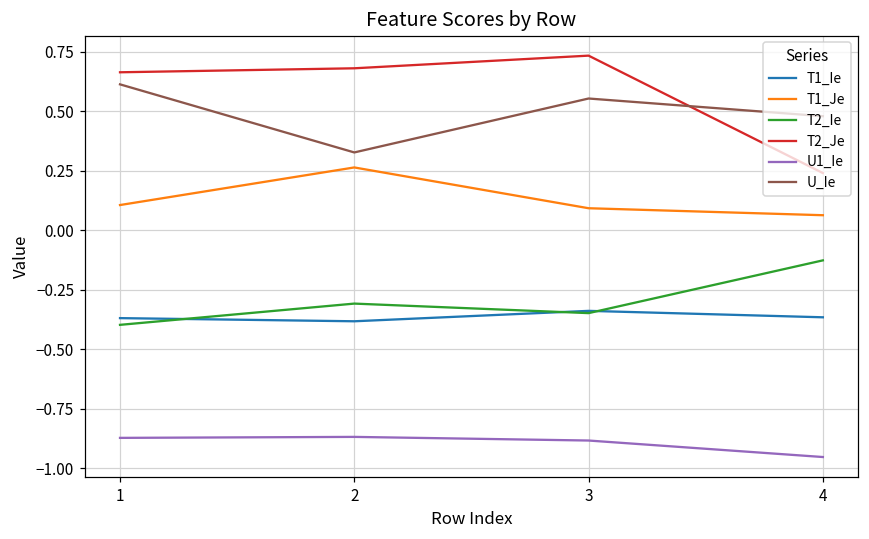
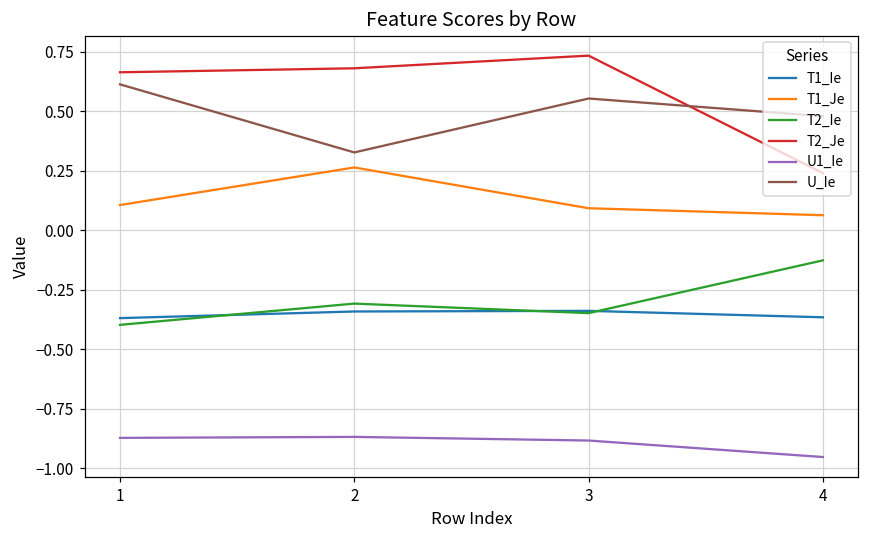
T1_Ie, 2: -0.38 -> -0.34
